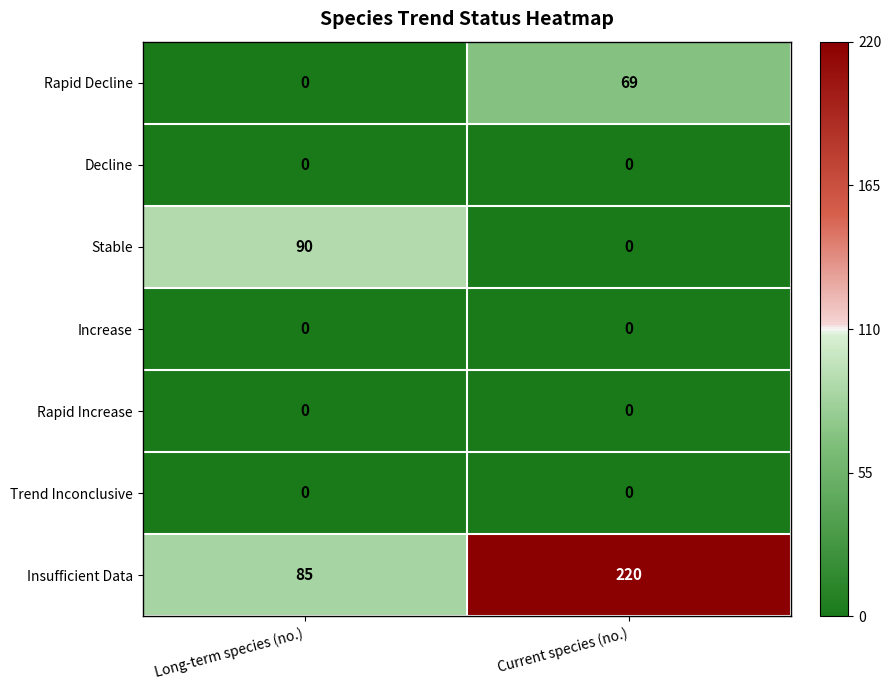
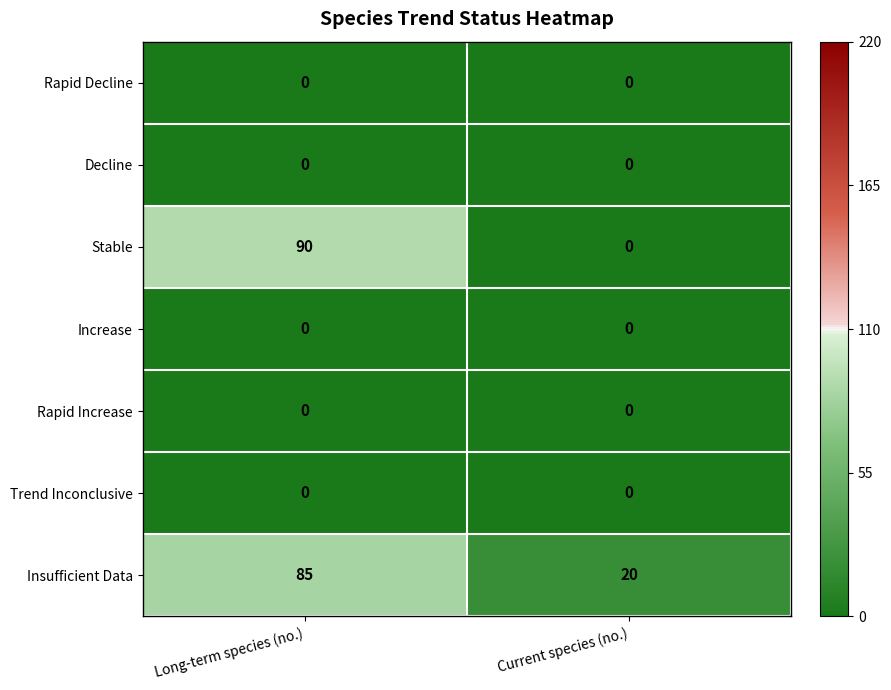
Rapid Decline, Current species (no.): 69 -> 0
Insufficient Data, Current species (no.): 220 -> 20
